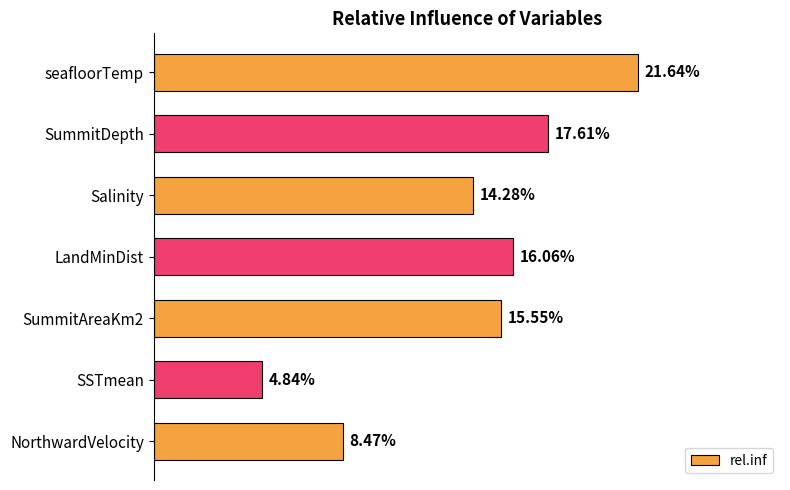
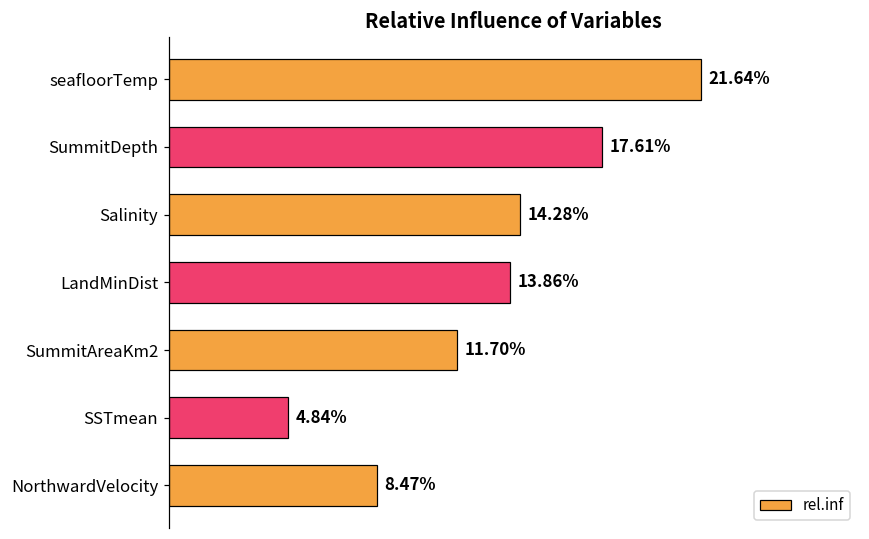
LandMinDist: 16.06% -> 13.86%
SummitAreaKm2: 15.55% -> 11.70%
